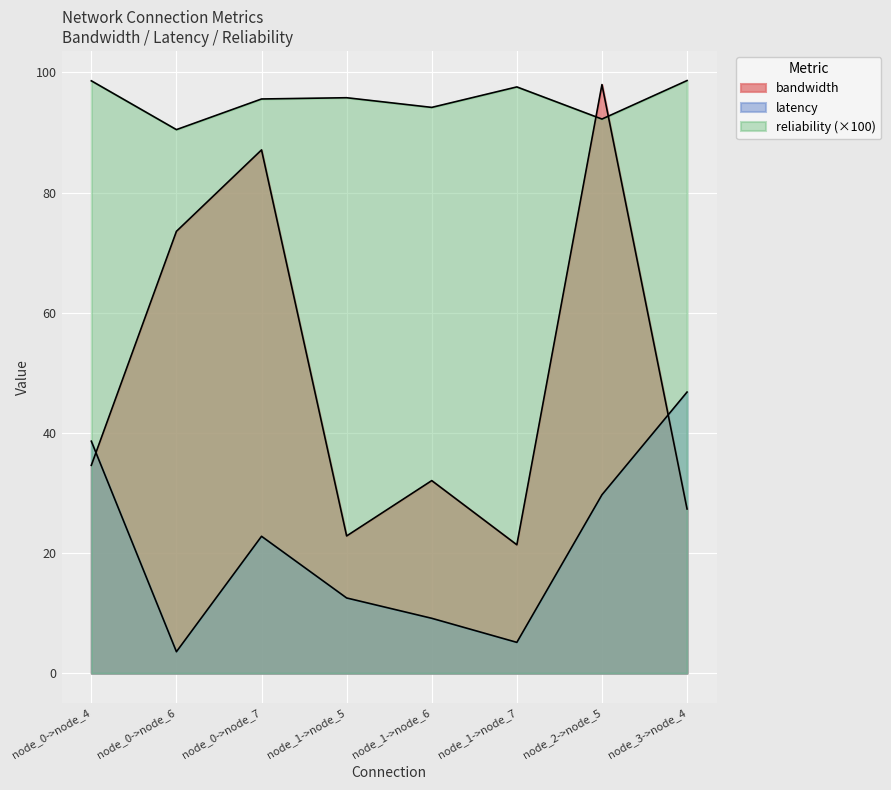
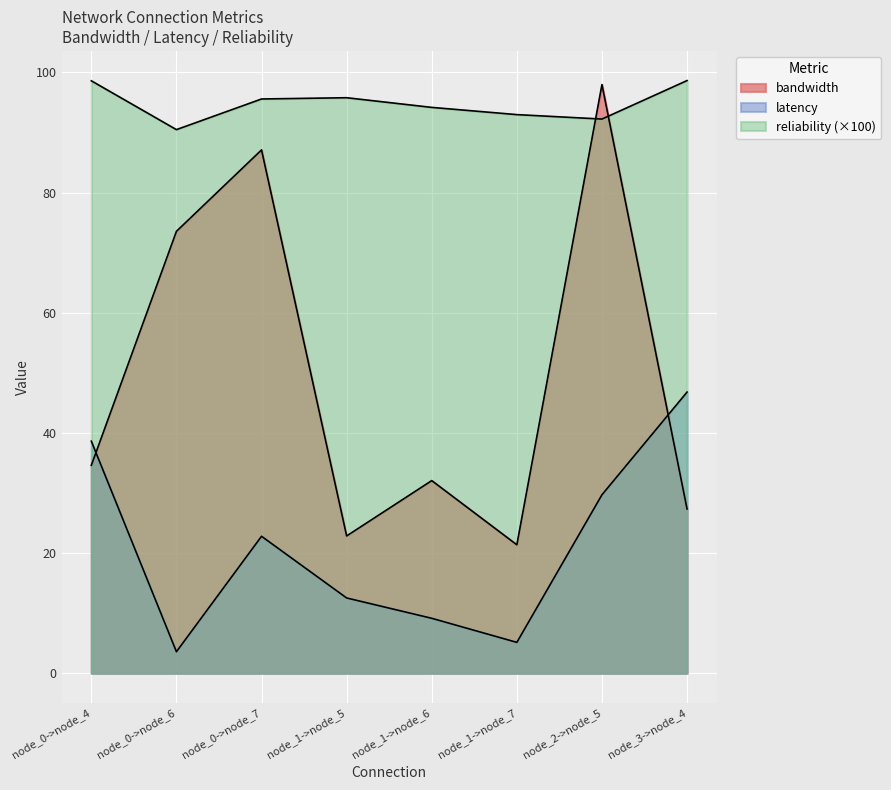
reliability (×100), node_1->node_7: 98 -> 93
